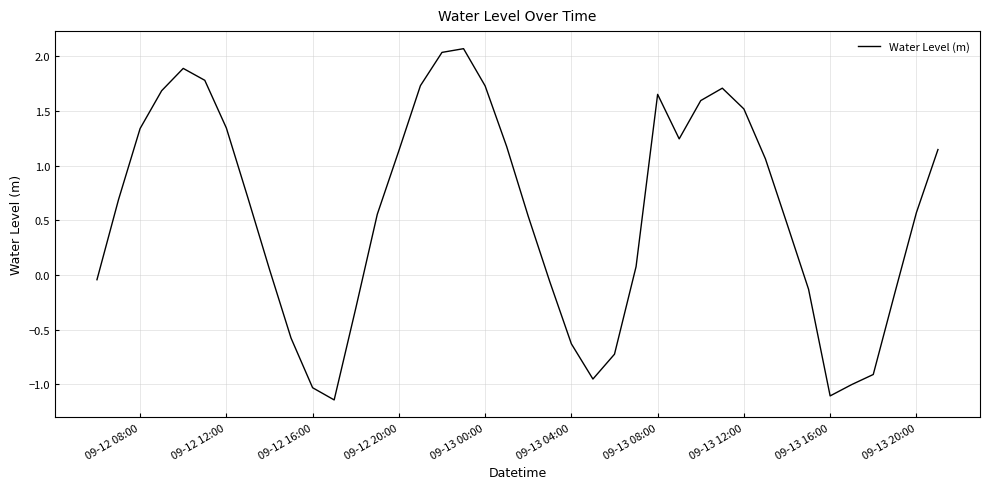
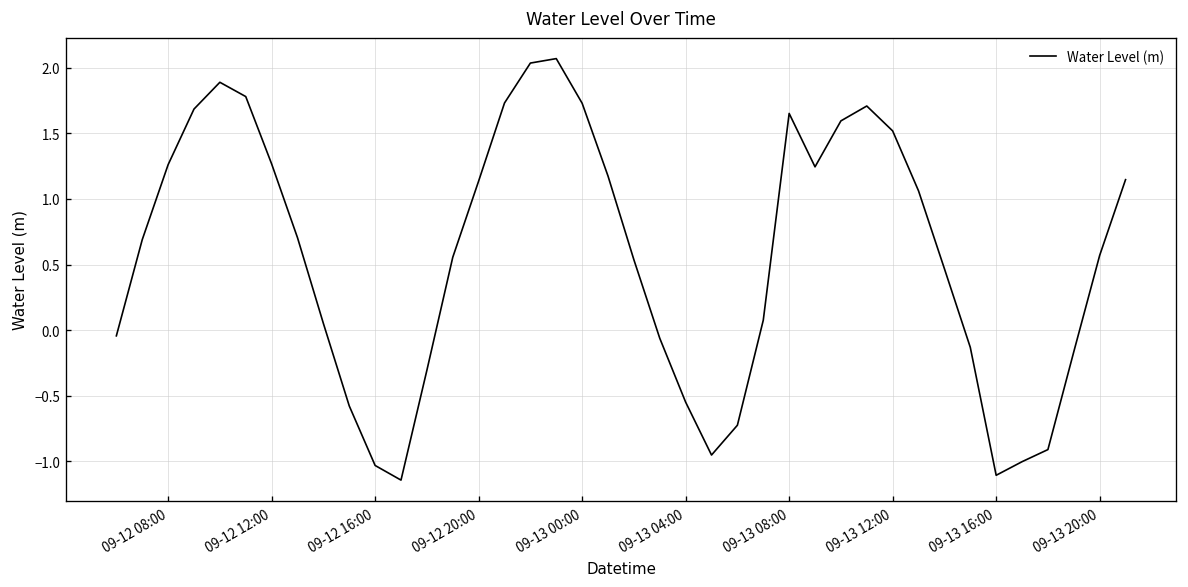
09-12 08:00: 1.34 -> 1.26
09-12 12:00: 1.34 -> 1.27
09-13 04:00: -0.63 -> -0.55
